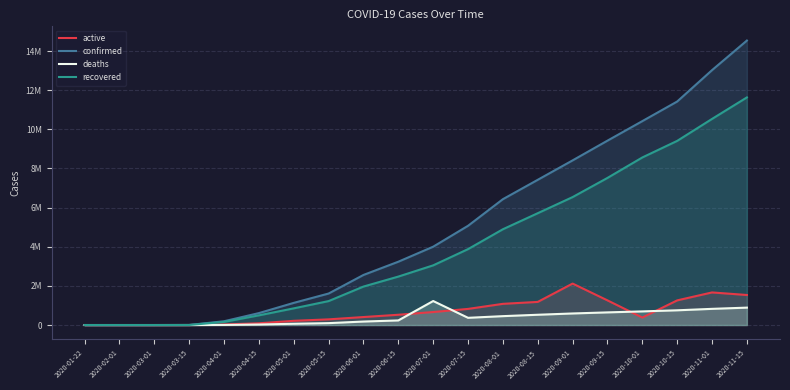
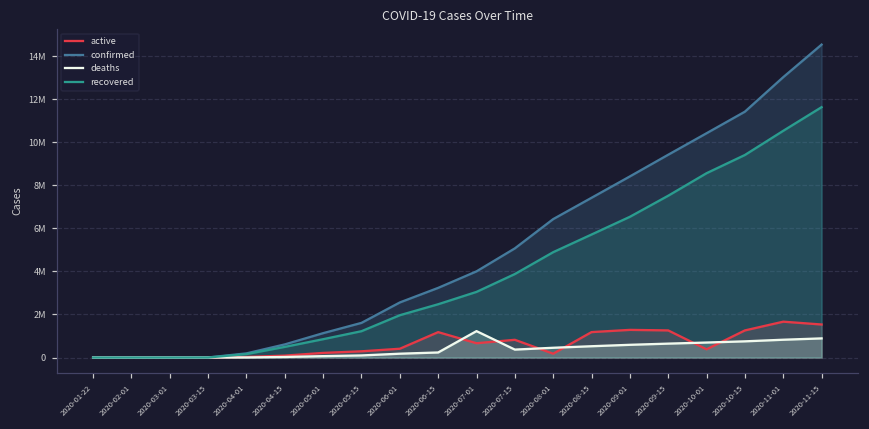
active, 2020-06-15: 500000 -> 1200000
active, 2020-08-01: 1100000 -> 200000
active, 2020-09-01: 2100000 -> 1300000
